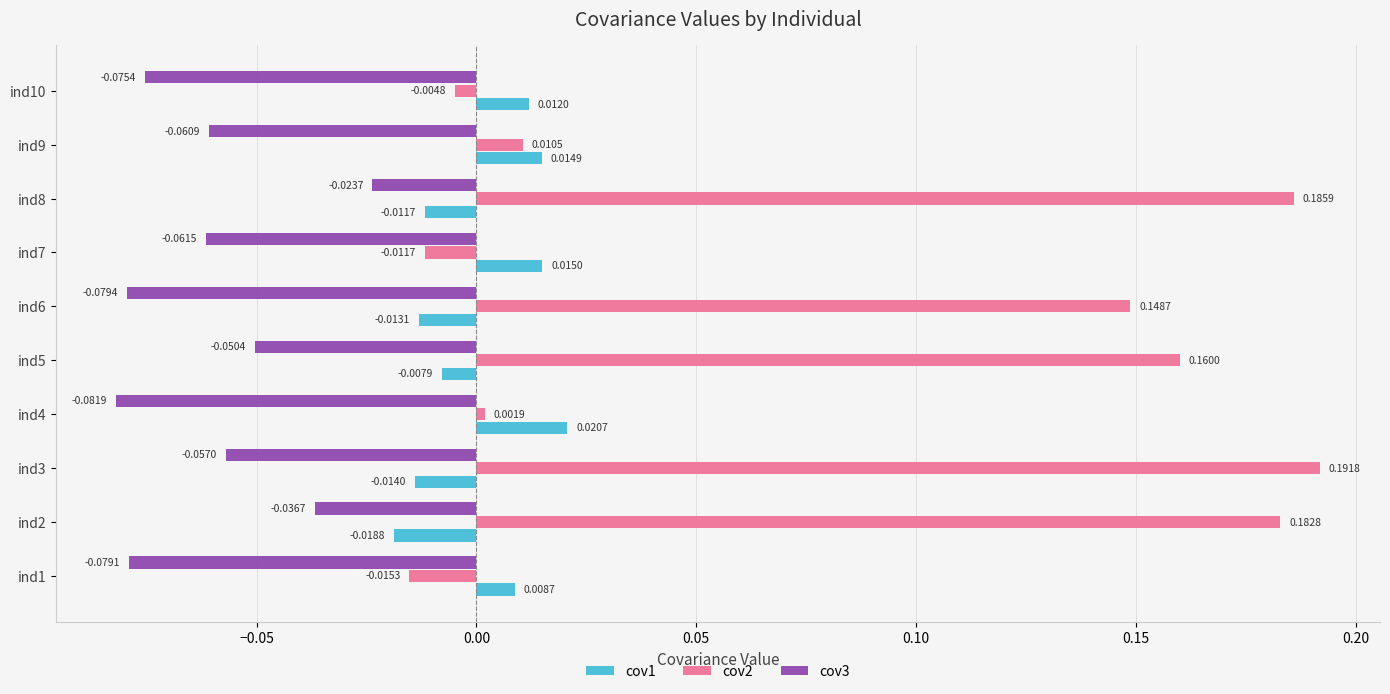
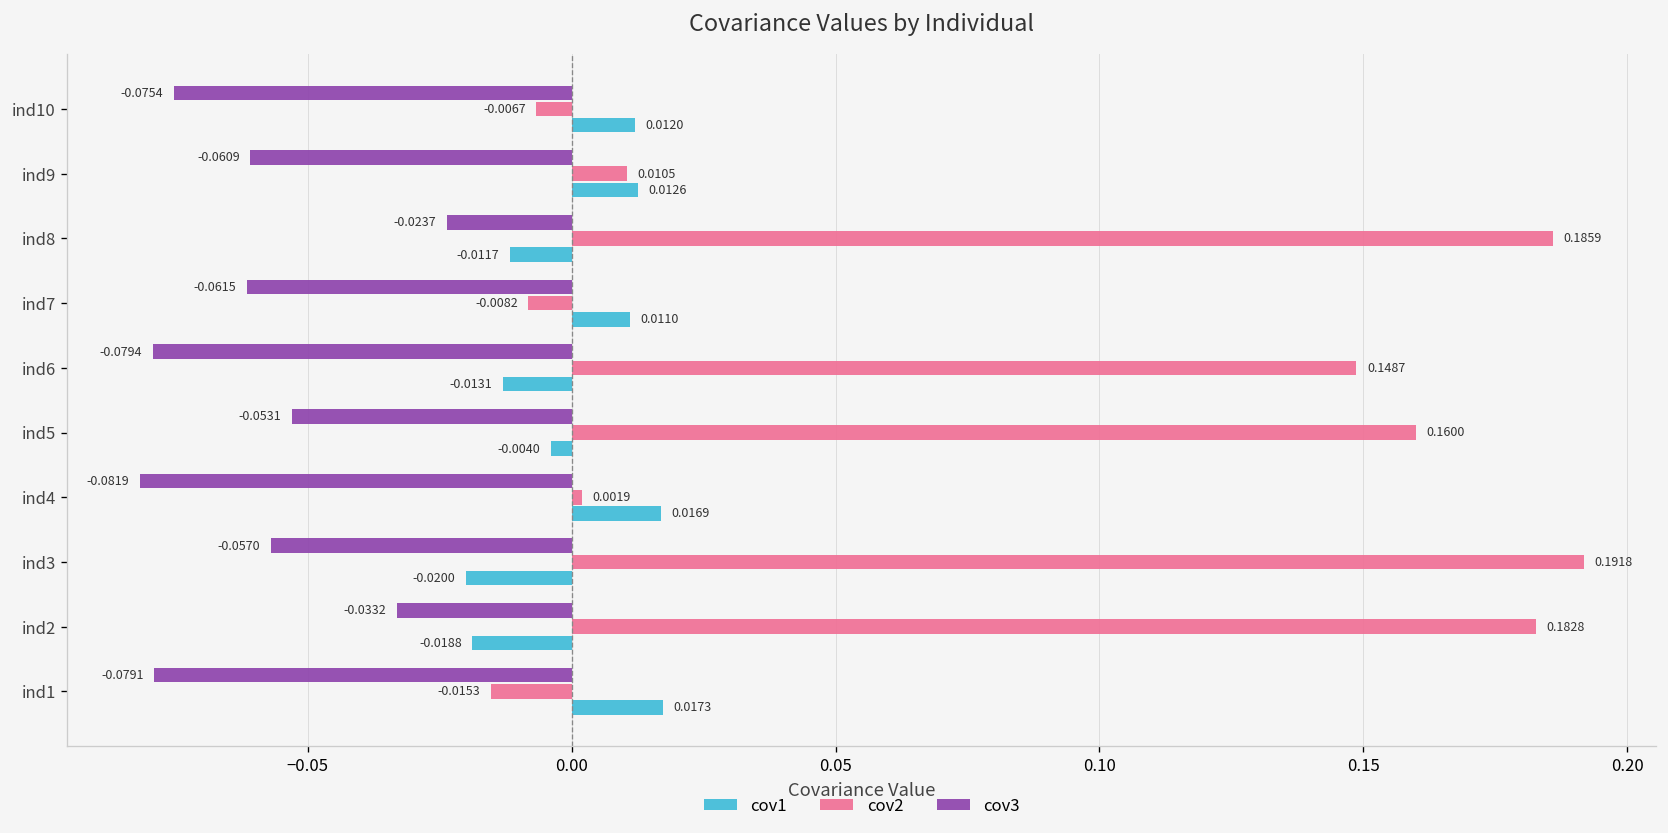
cov2, ind10: -0.0048 -> -0.0067
cov1, ind9: 0.0149 -> 0.0126
cov2, ind7: -0.0117 -> -0.0082
cov1, ind7: 0.0150 -> 0.0110
cov3, ind5: -0.0504 -> -0.0531
cov1, ind5: -0.0079 -> -0.0040
cov1, ind4: 0.0207 -> 0.0169
cov1, ind3: -0.0140 -> -0.0200
cov3, ind2: -0.0367 -> -0.0332
cov1, ind1: 0.0087 -> 0.0173
